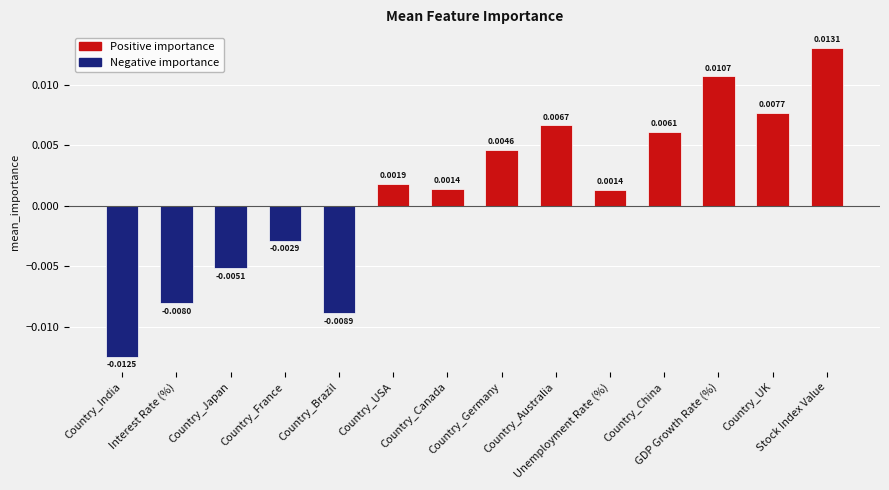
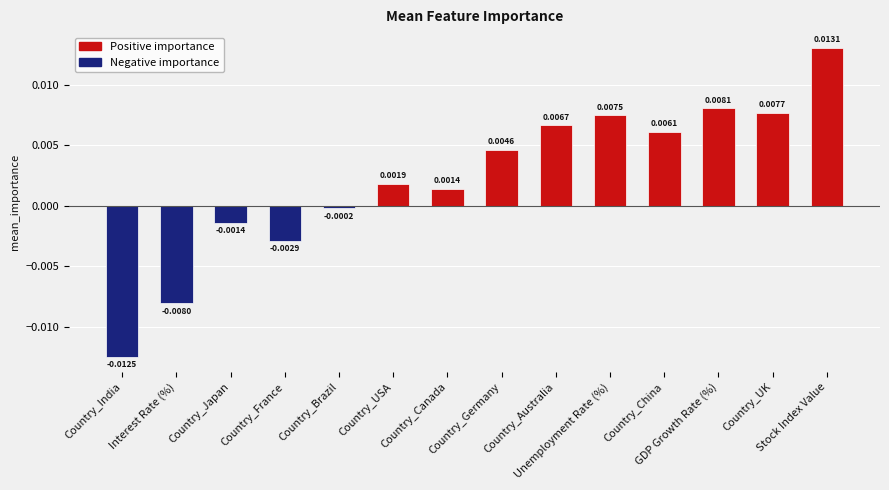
Country_Japan: -0.0051 -> -0.0014
Country_Brazil: -0.0089 -> -0.0002
Unemployment Rate (%): 0.0014 -> 0.0075
GDP Growth Rate (%): 0.0107 -> 0.0081
